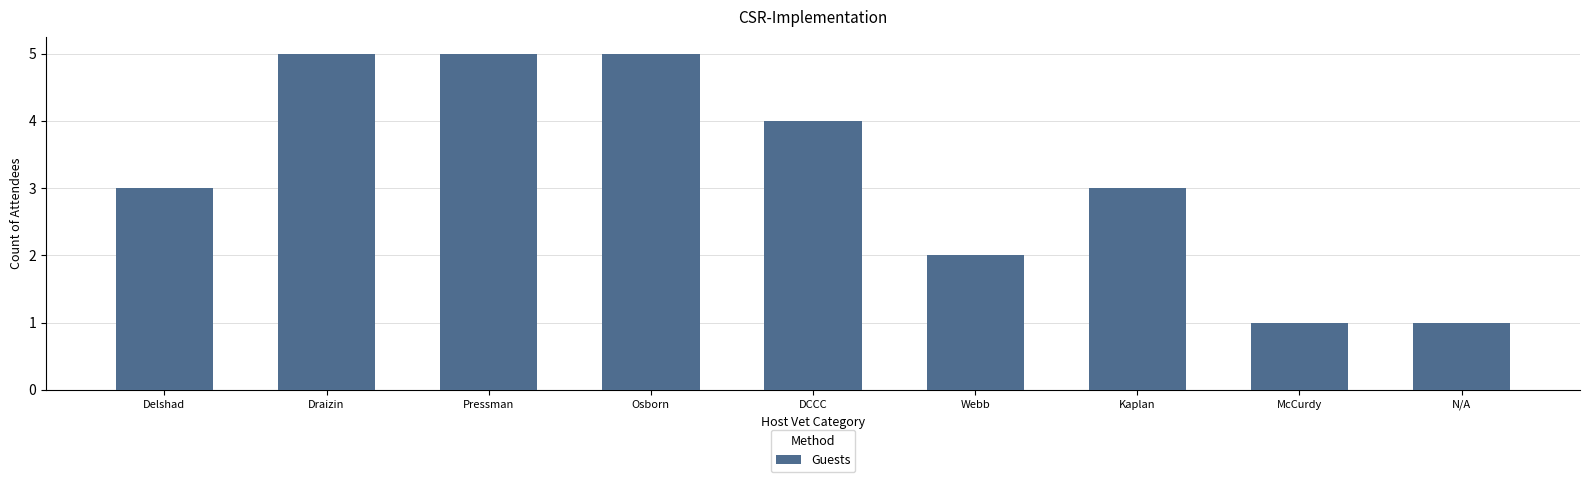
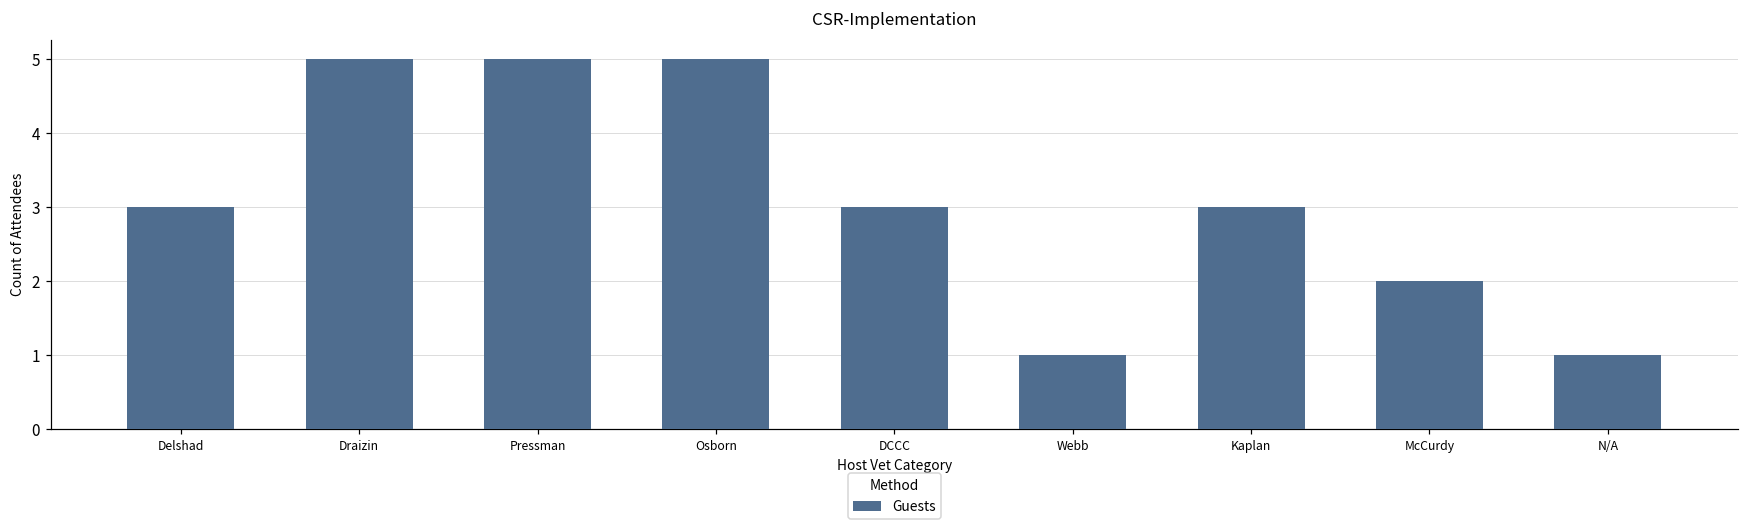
DCCC: 4 -> 3
Webb: 2 -> 1
McCurdy: 1 -> 2
